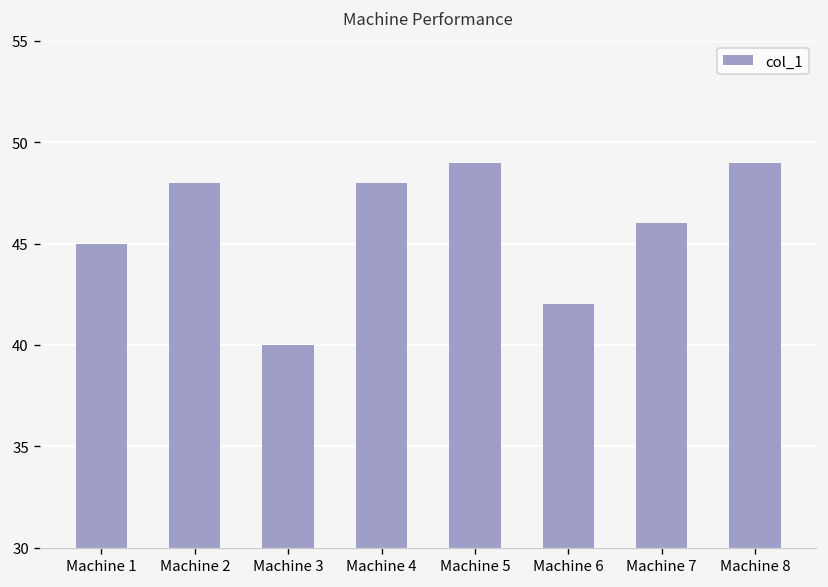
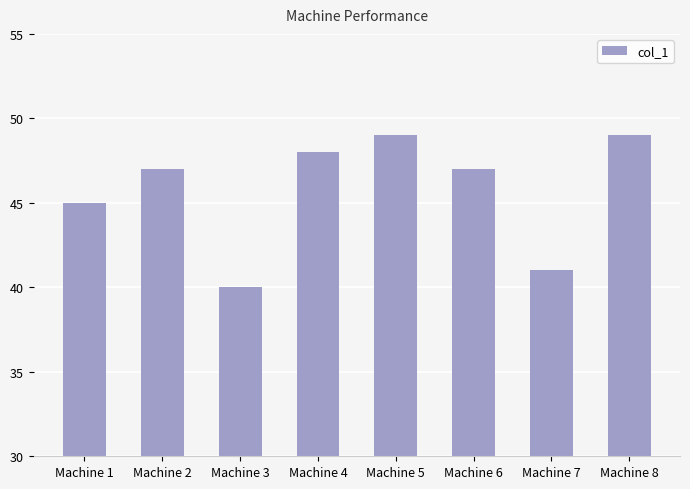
Machine 2: 48 -> 47
Machine 6: 42 -> 47
Machine 7: 46 -> 41
